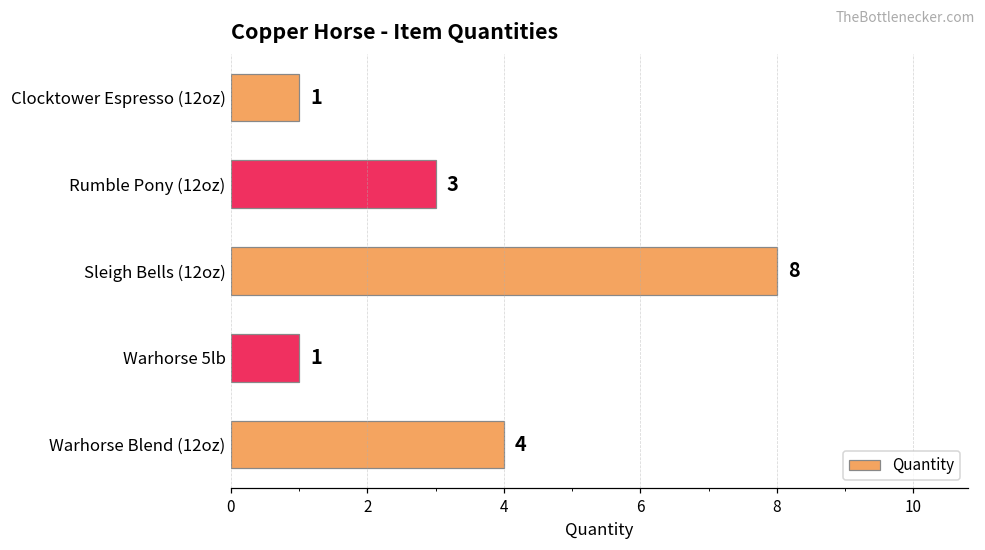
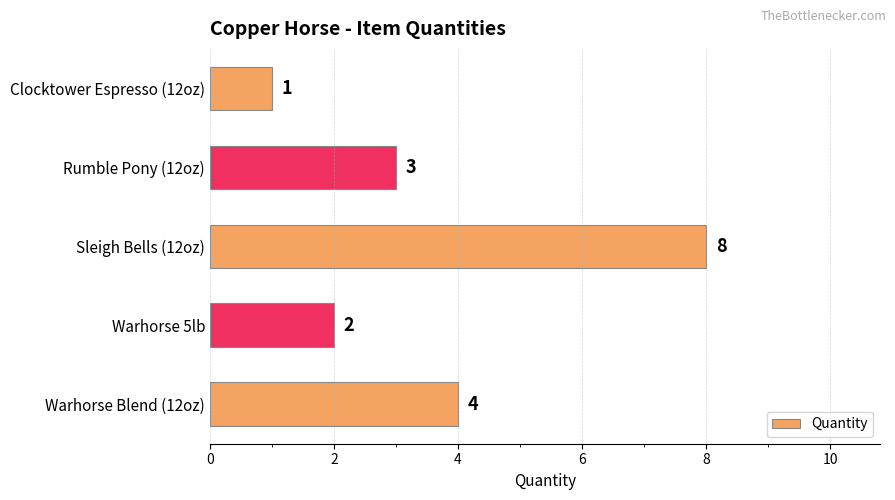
Warhorse 5lb: 1 -> 2
